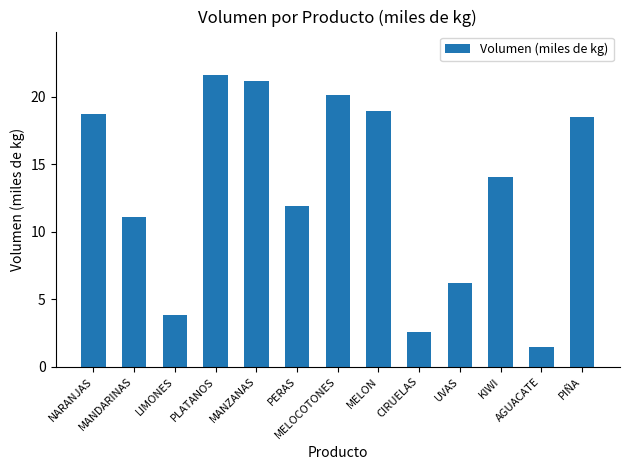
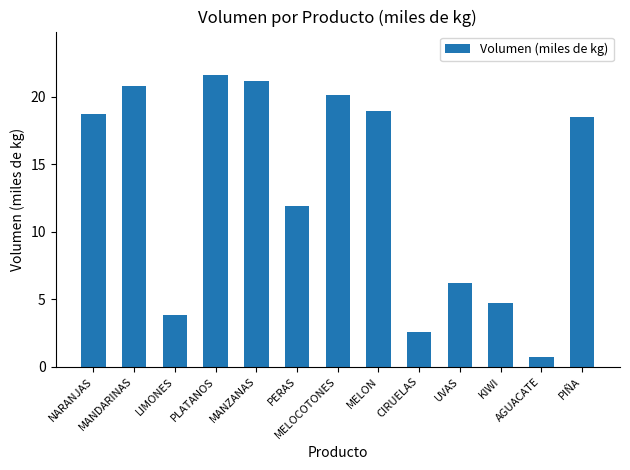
MANDARINAS: 11.1 -> 20.8
KIWI: 14.1 -> 4.7
AGUACATE: 1.5 -> 0.7
